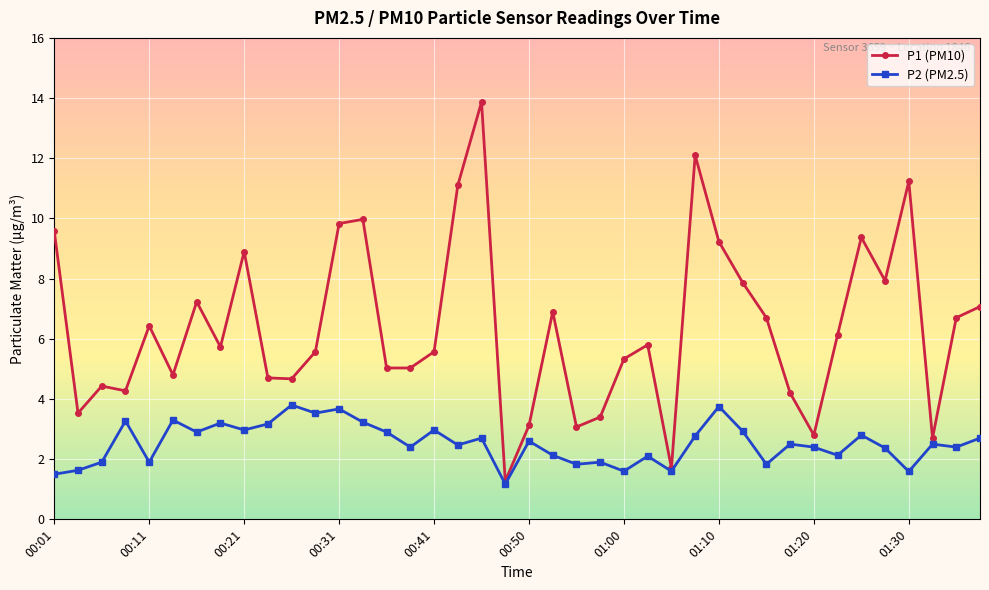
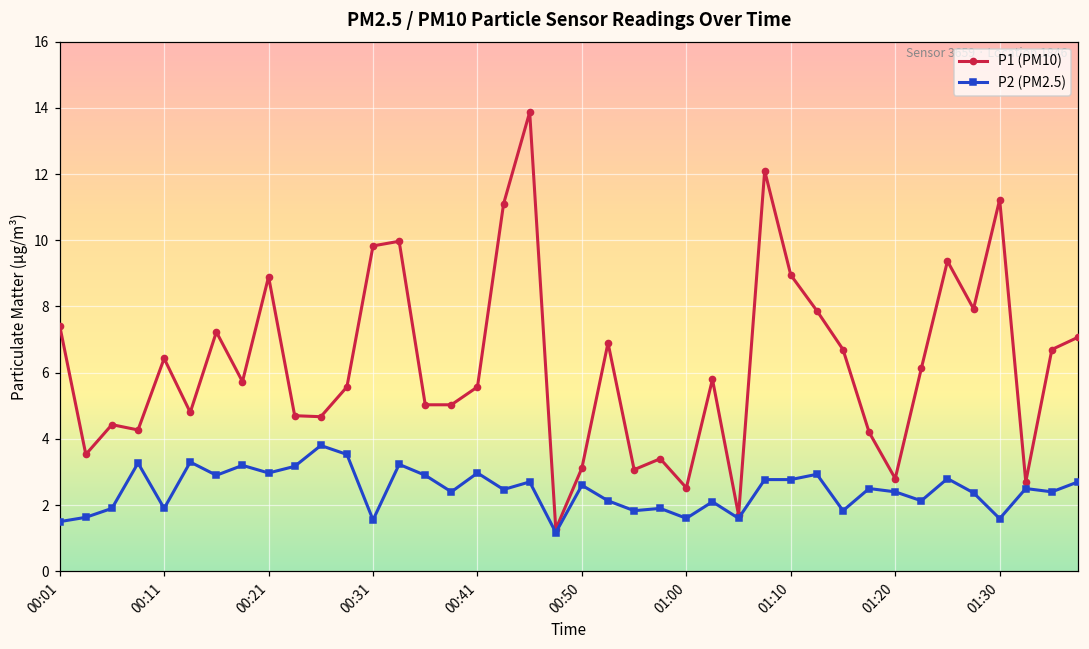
P1 (PM10), 00:01: 9.6 -> 7.4
P2 (PM2.5), 00:31: 3.7 -> 1.6
P1 (PM10), 01:00: 5.3 -> 2.5
P1 (PM10), 01:10: 9.2 -> 9.0
P2 (PM2.5), 01:10: 3.8 -> 2.8
